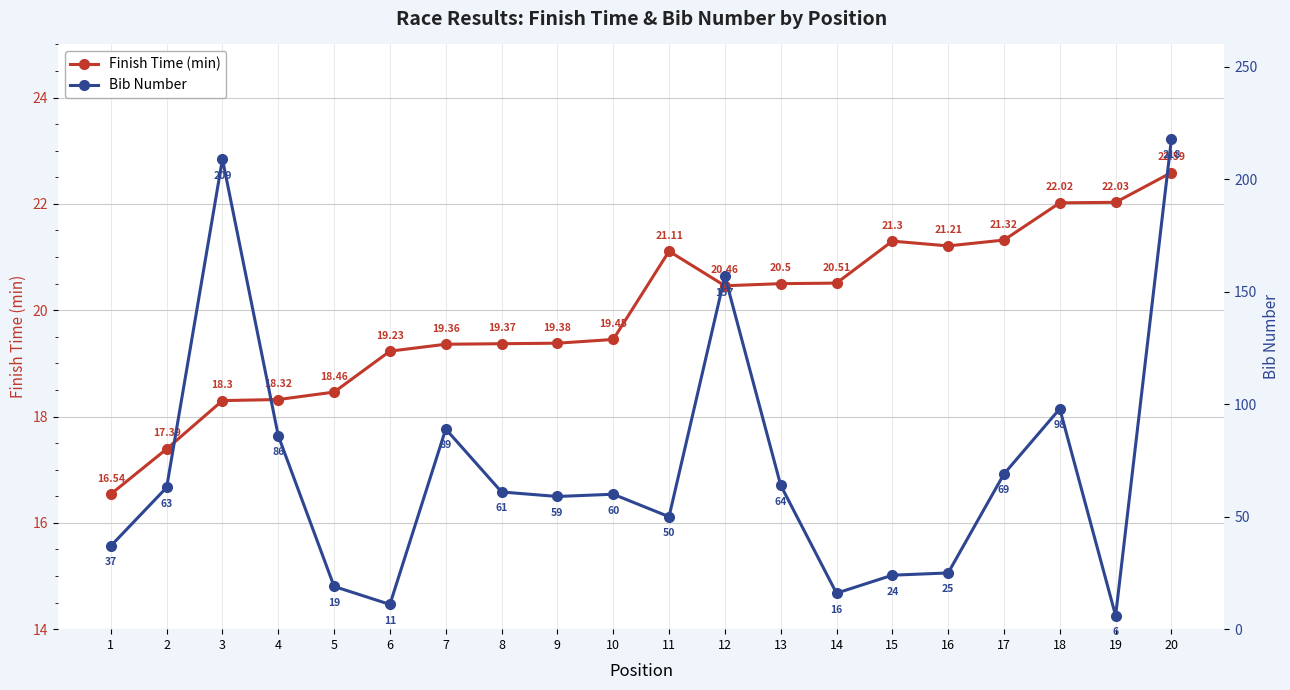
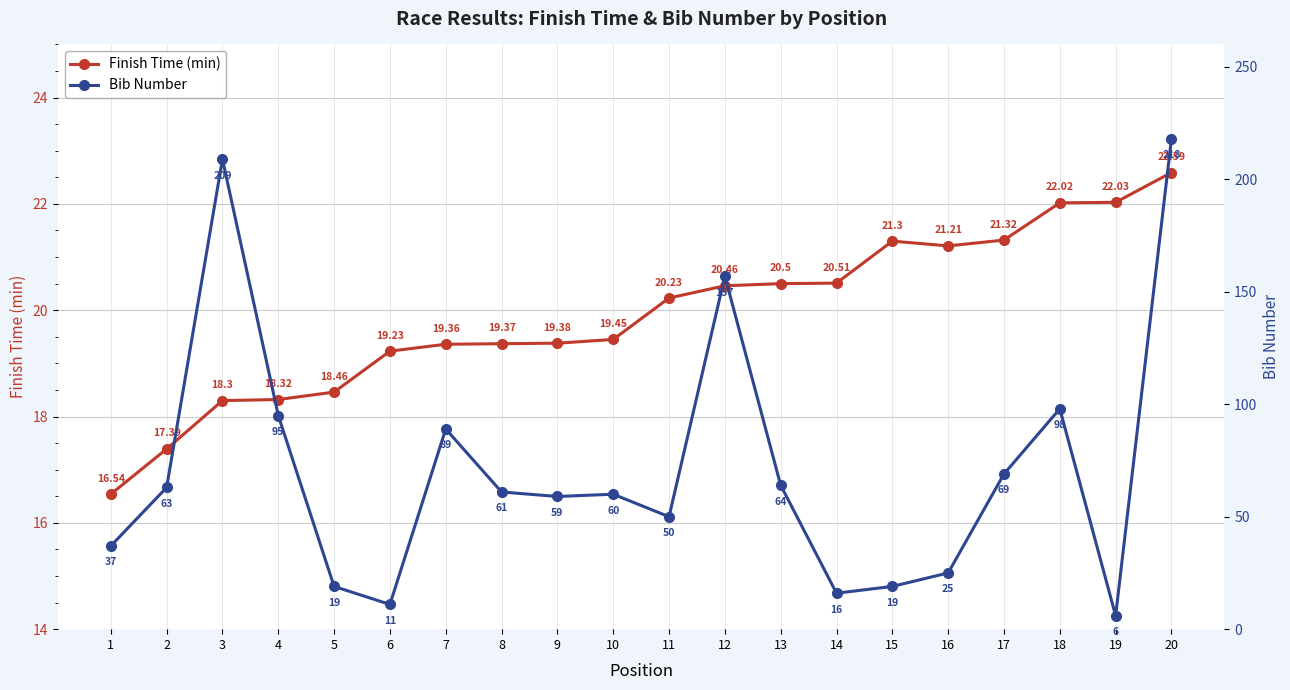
Finish Time (min), 11: 21.11 -> 20.23
Bib Number, 4: 86 -> 95
Bib Number, 15: 24 -> 19
